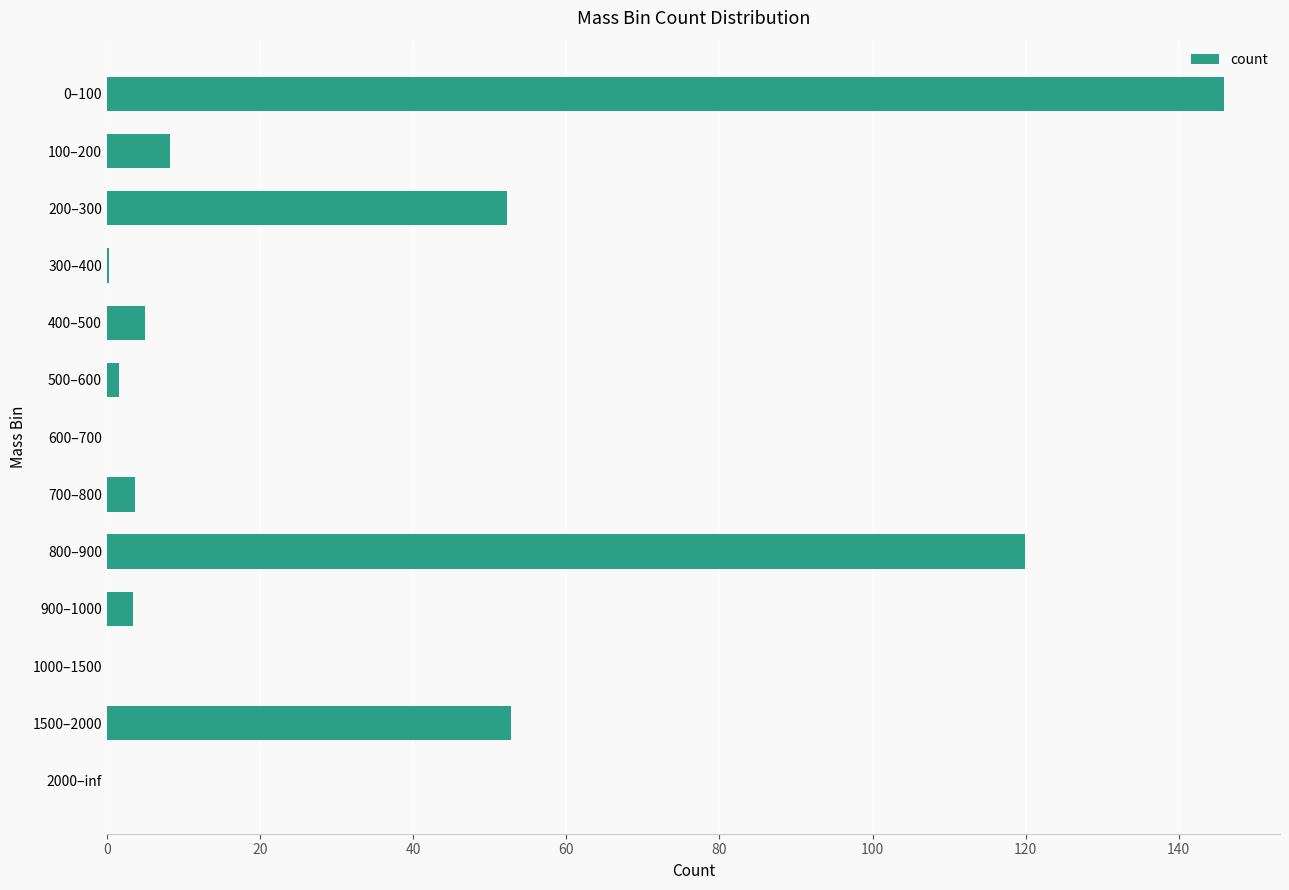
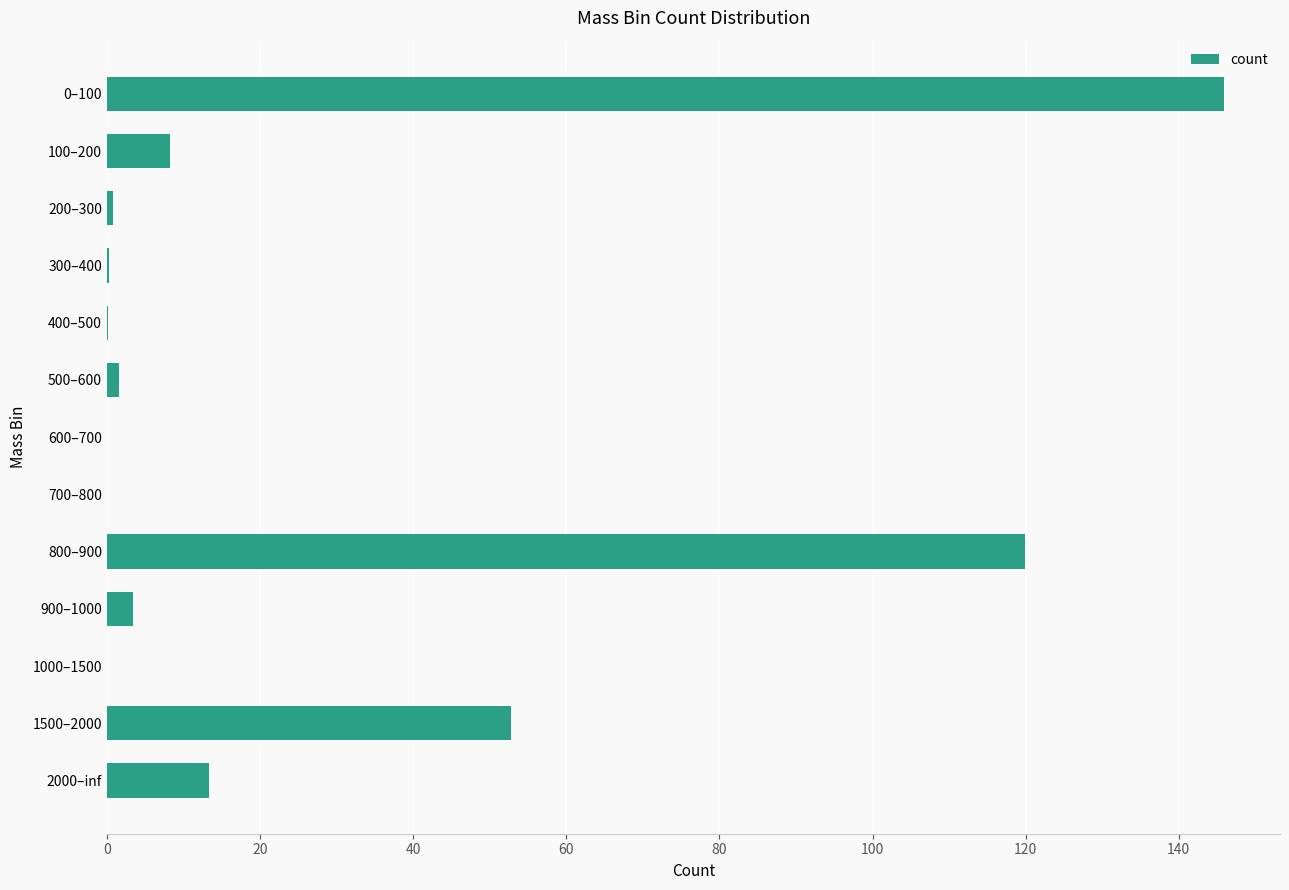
200–300: 52 -> 1
400–500: 5 -> 0
700–800: 4 -> 0
2000–inf: 0 -> 13
